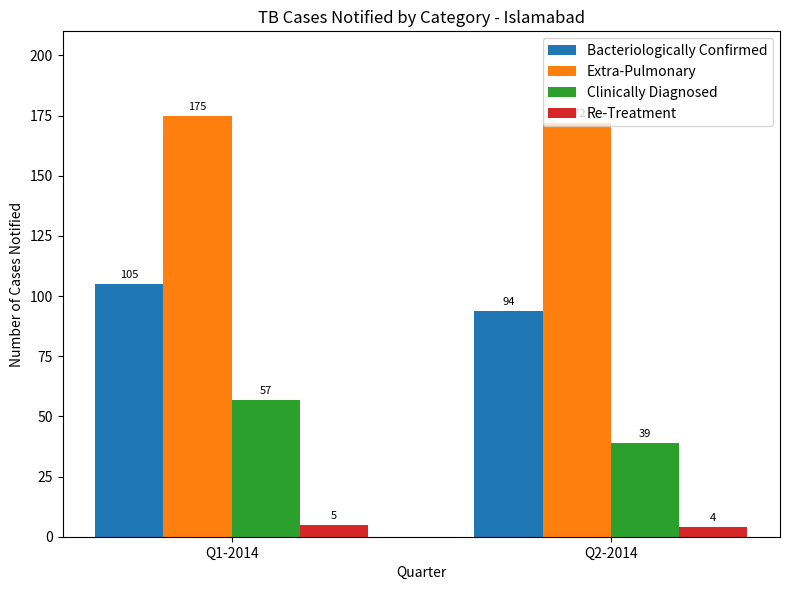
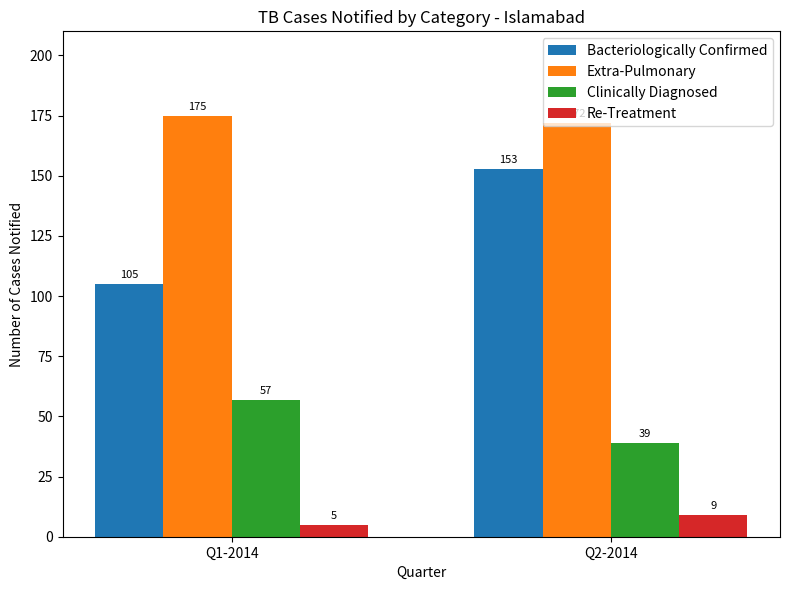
Bacteriologically Confirmed, Q2-2014: 94 -> 153
Re-Treatment, Q2-2014: 4 -> 9
